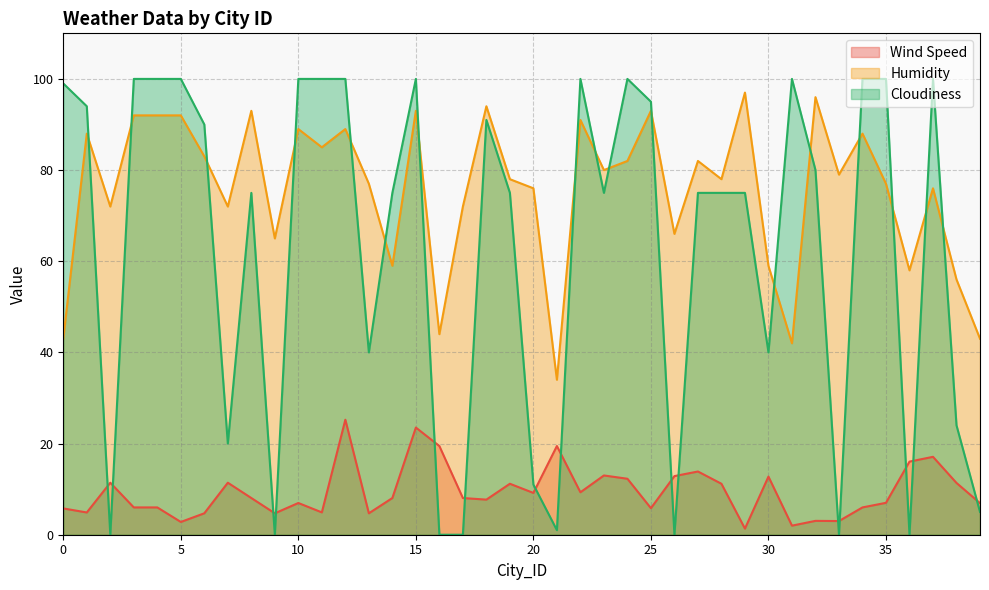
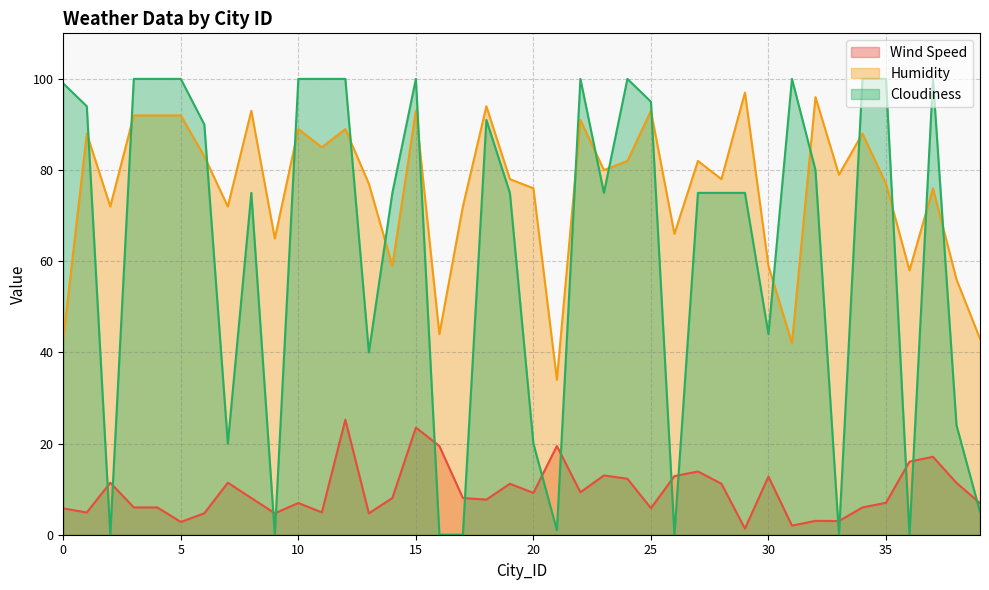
Cloudiness, 20: 11 -> 20
Cloudiness, 30: 40 -> 44
